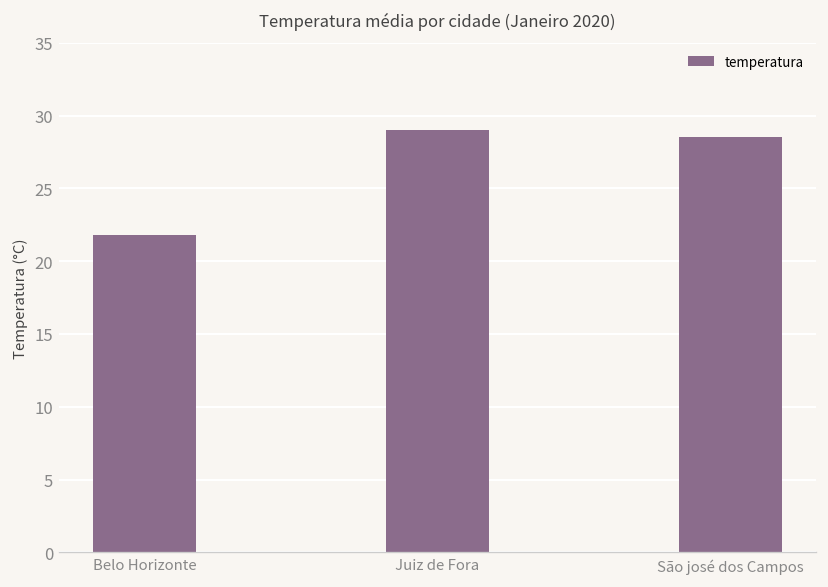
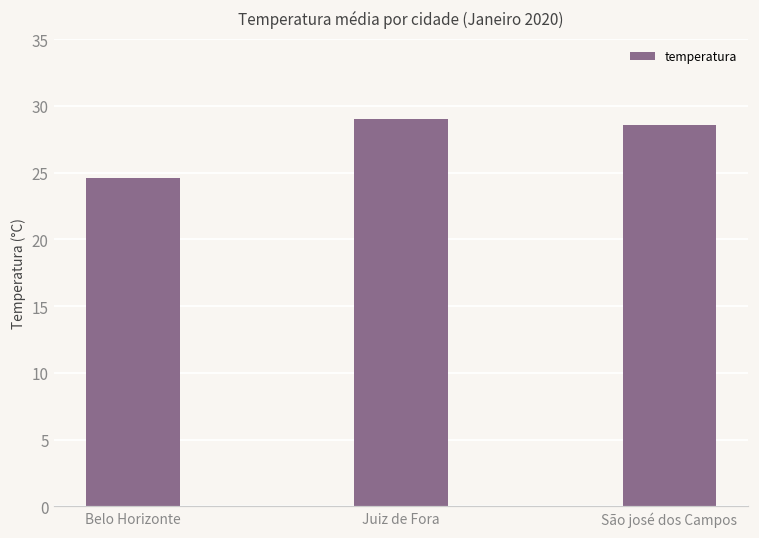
Belo Horizonte: 21.8 -> 24.6
